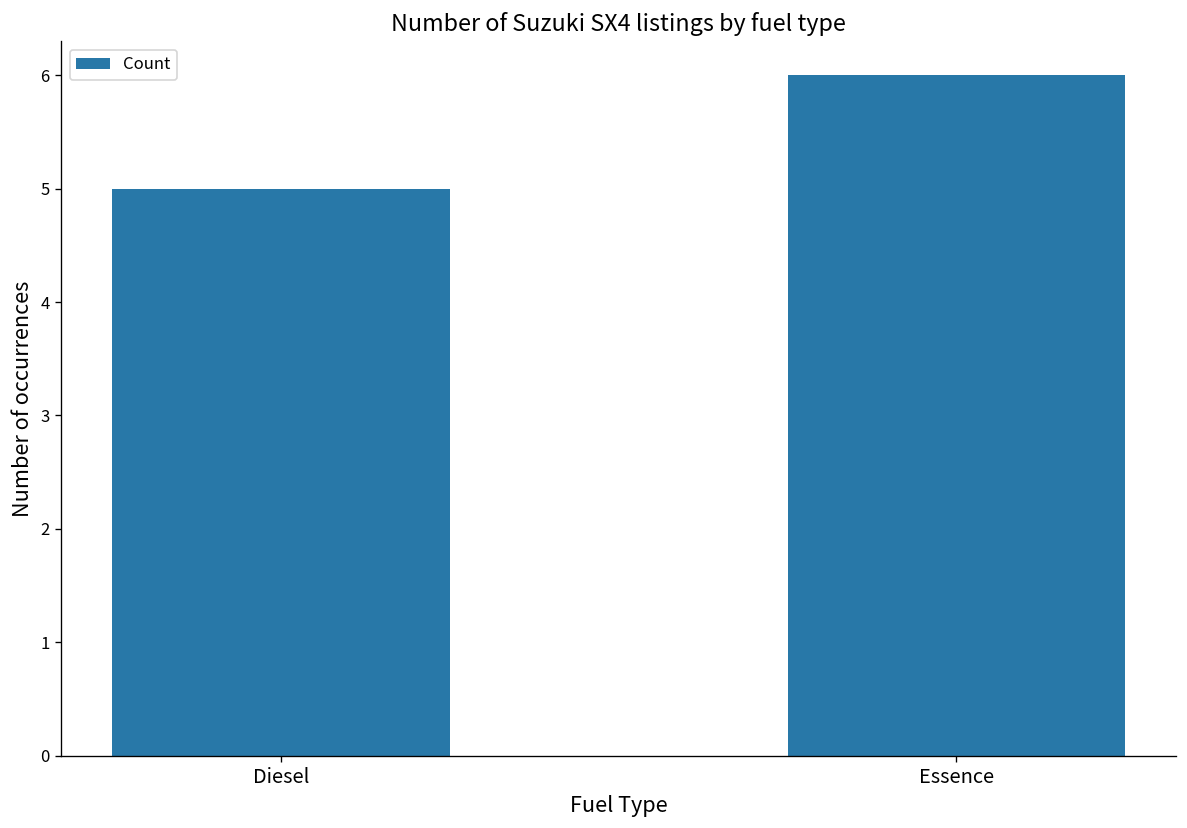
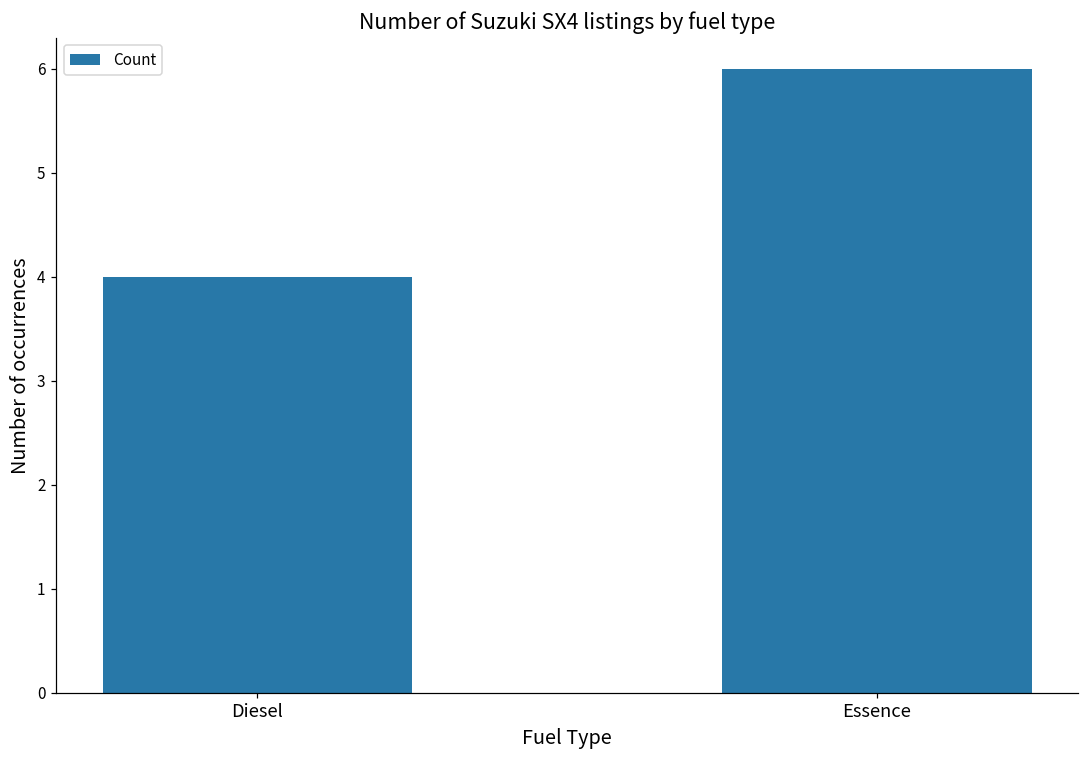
Diesel: 5 -> 4
